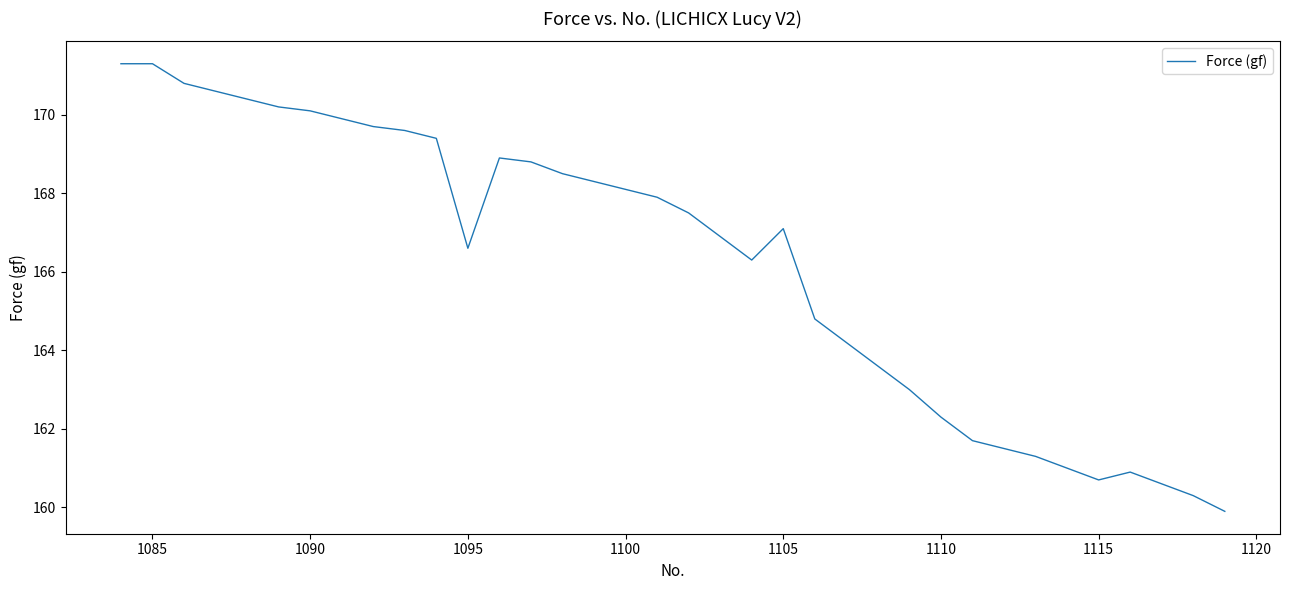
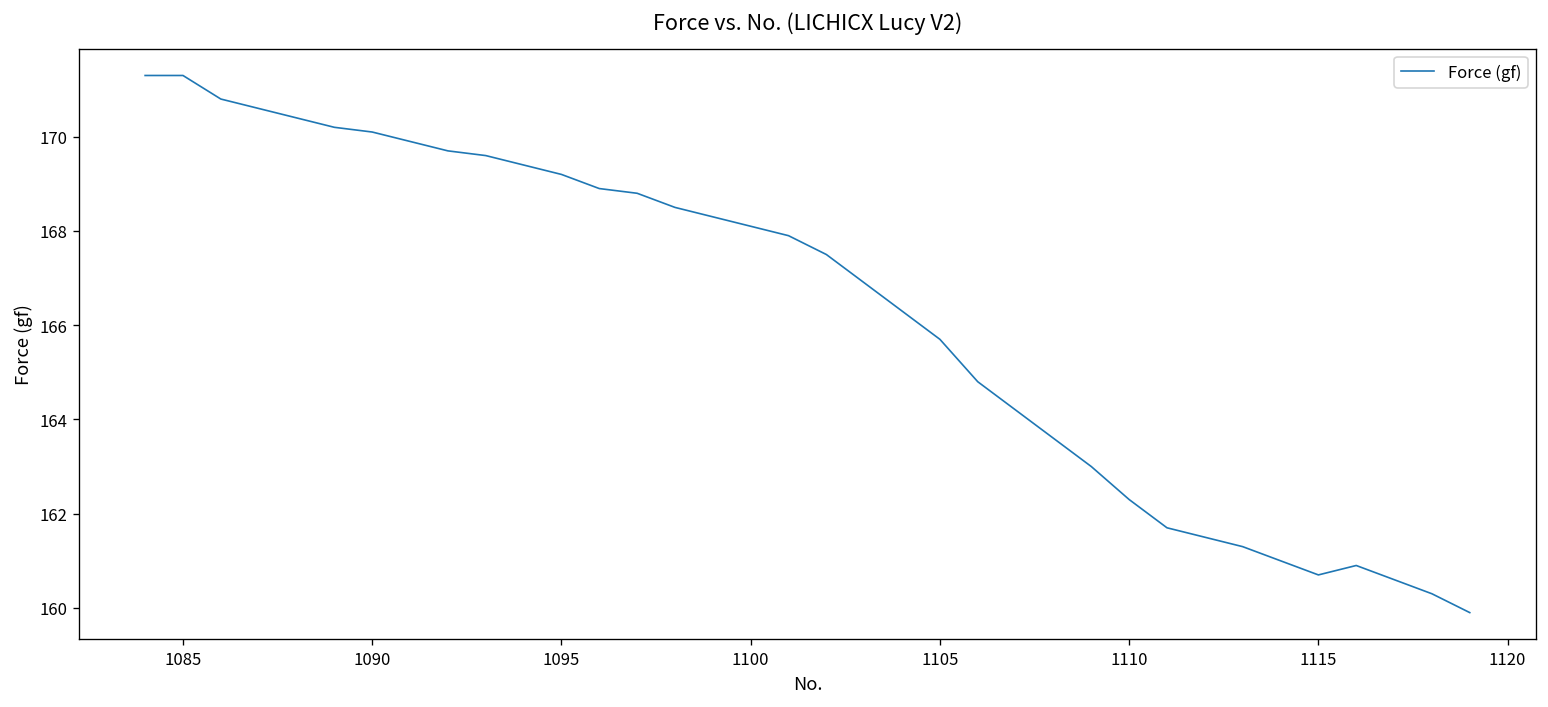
1095: 166.6 -> 169.2
1105: 167.1 -> 165.7
